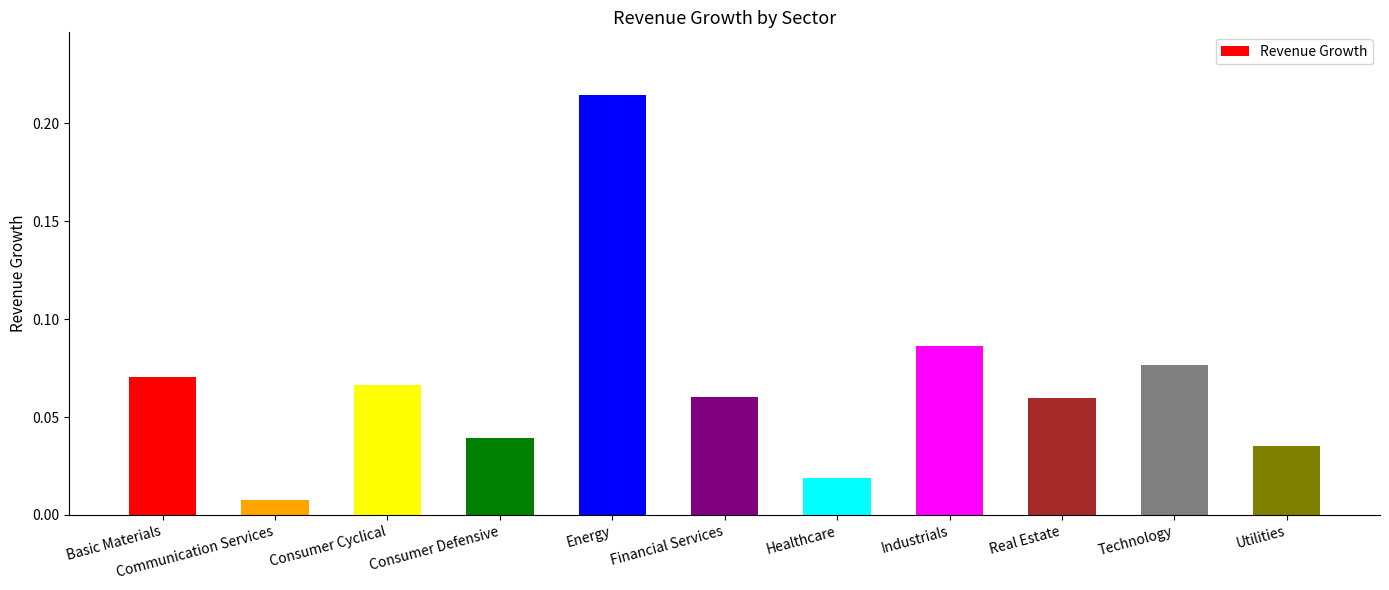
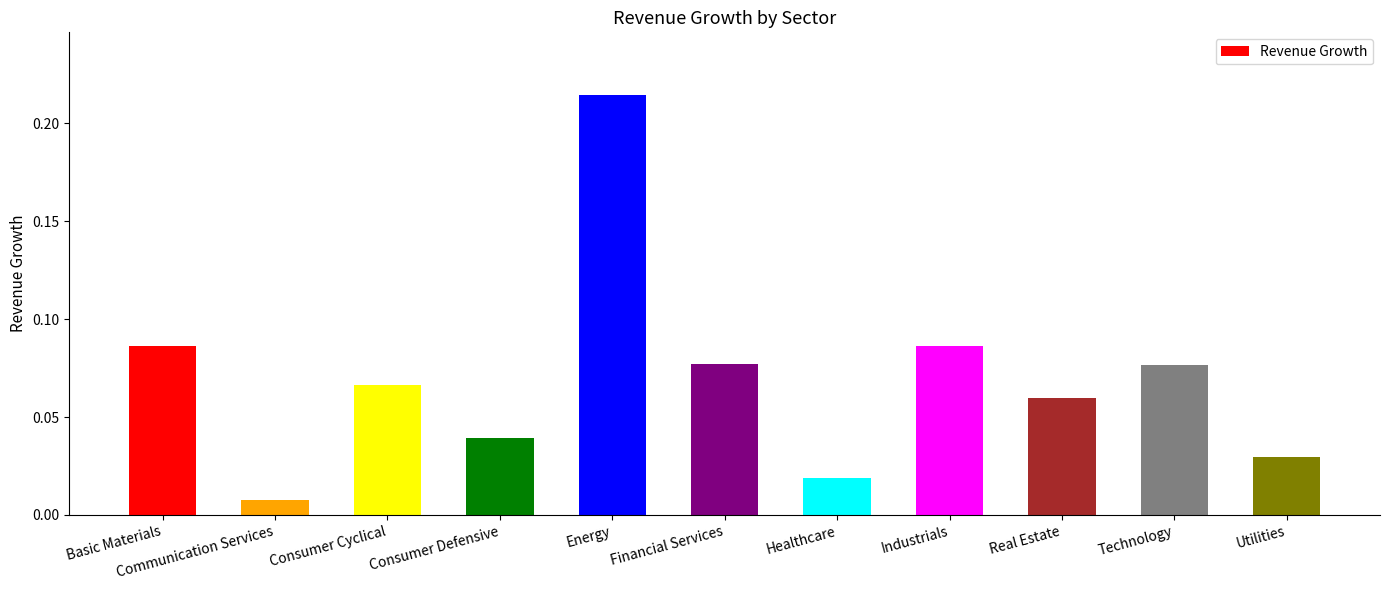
Basic Materials: 0.071 -> 0.086
Financial Services: 0.060 -> 0.077
Utilities: 0.035 -> 0.029
